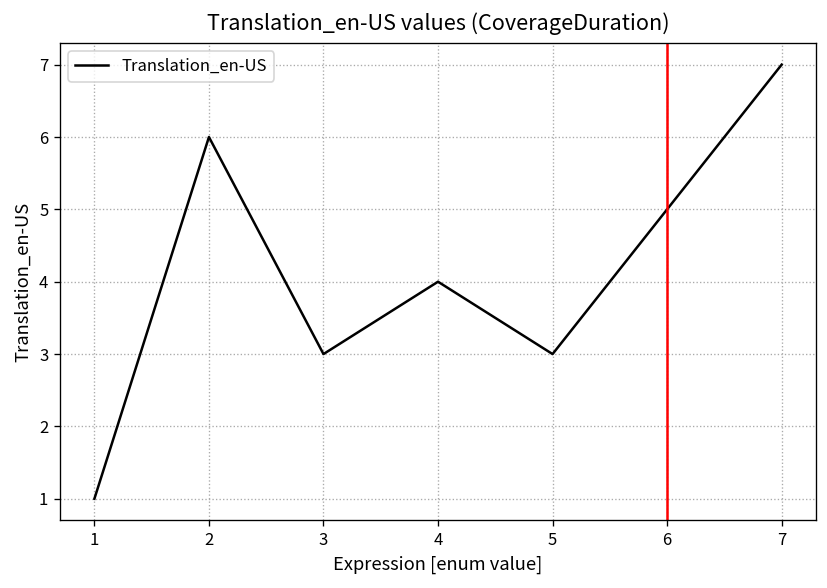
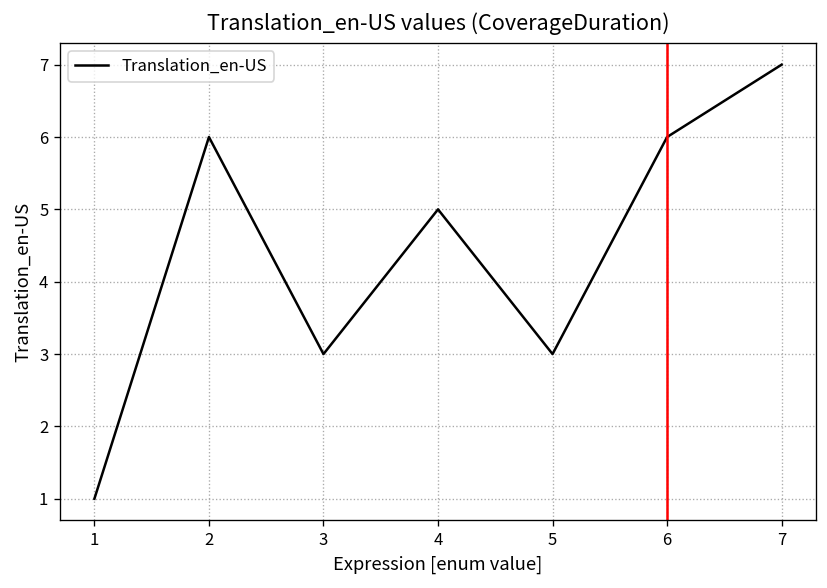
4: 4 -> 5
6: 5 -> 6
